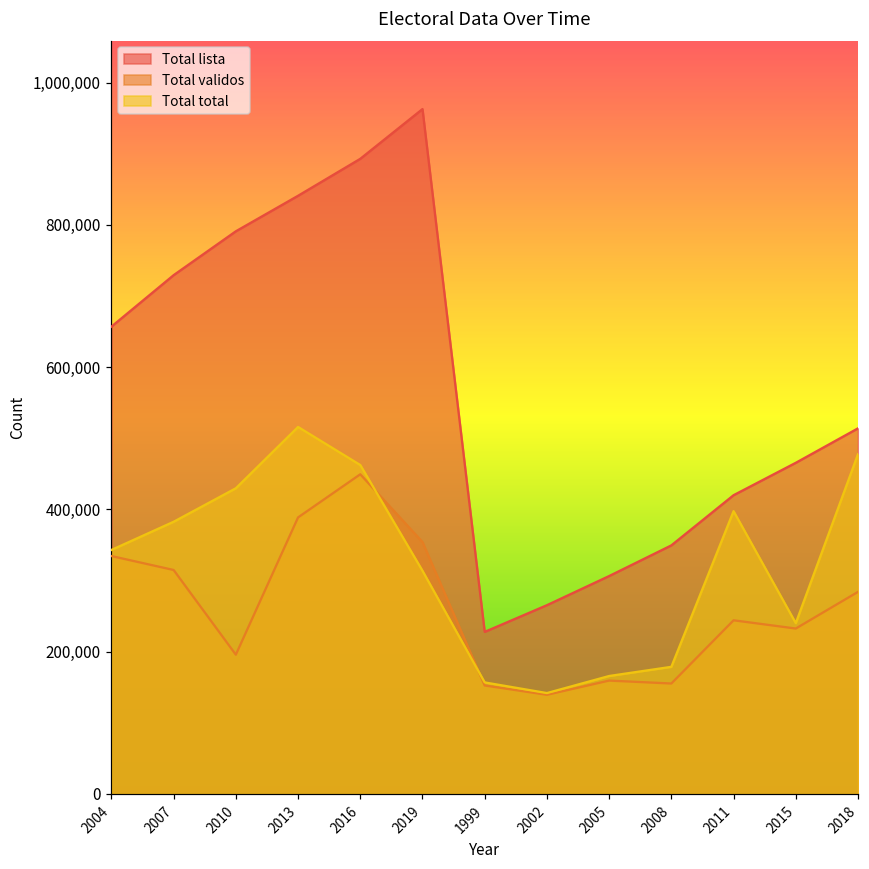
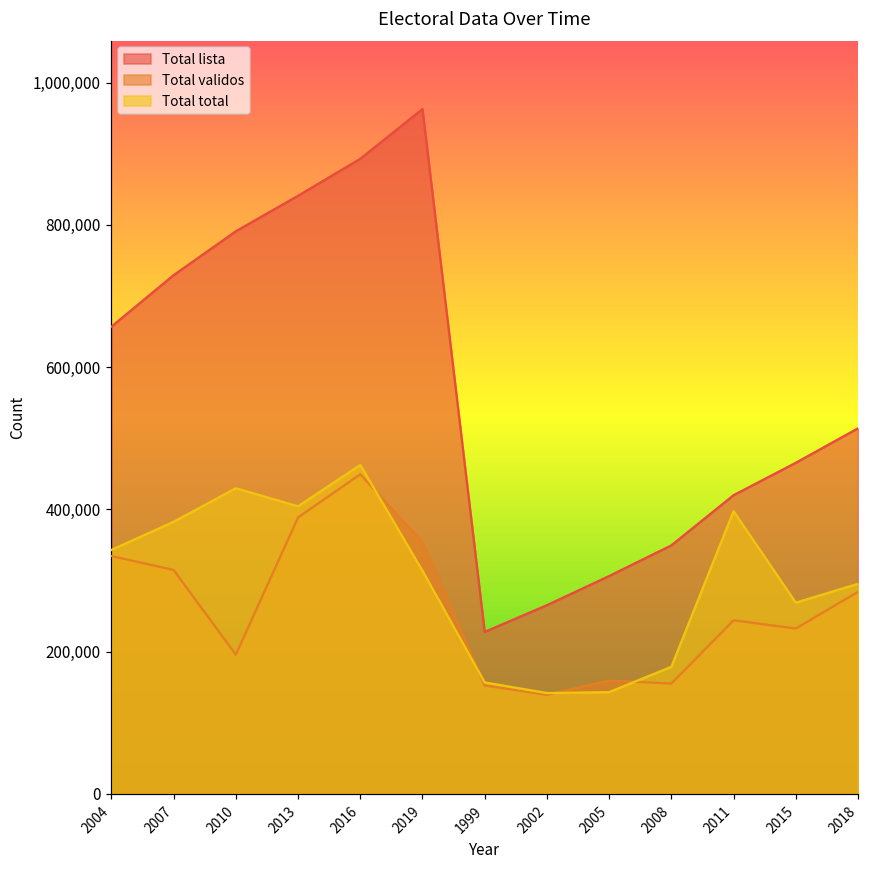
Total total, 2013: 520,000 -> 400,000
Total total, 2005: 170,000 -> 140,000
Total total, 2015: 240,000 -> 270,000
Total total, 2018: 480,000 -> 300,000
